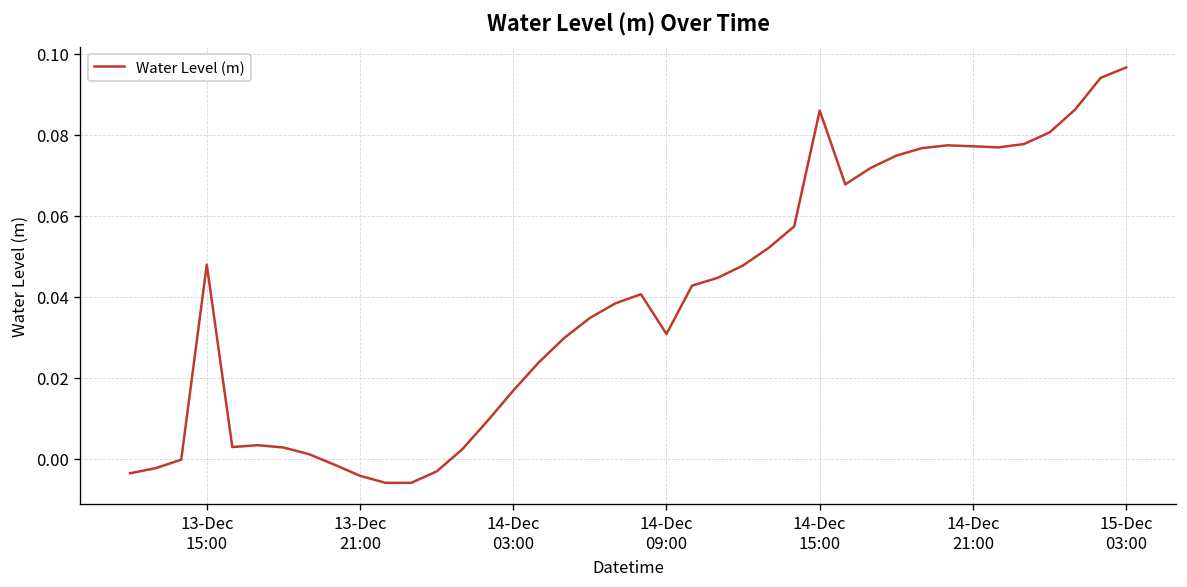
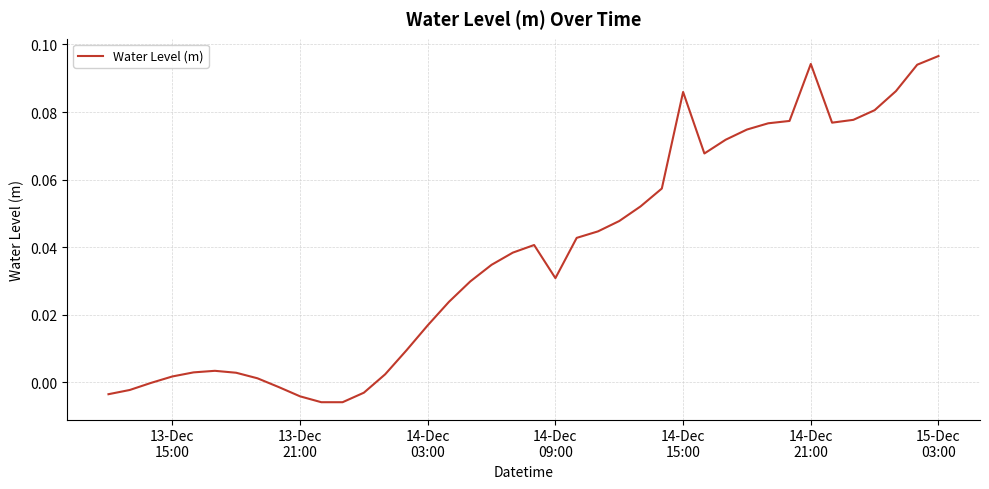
13-Dec 15:00: 0.048 -> 0.002
14-Dec 21:00: 0.077 -> 0.094
